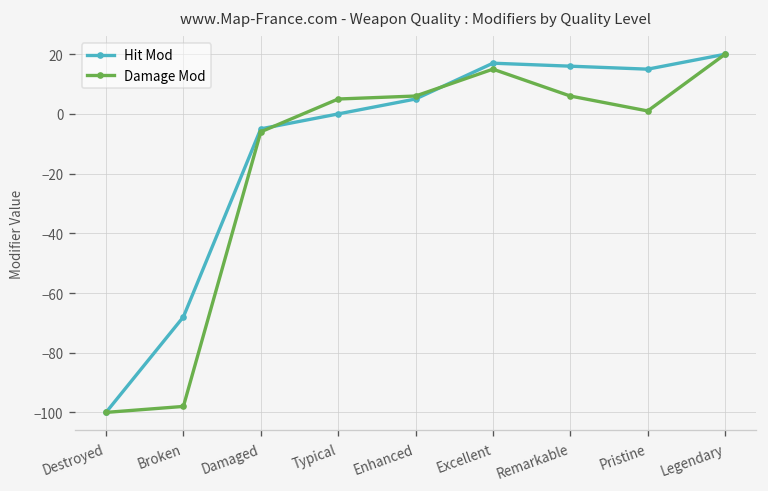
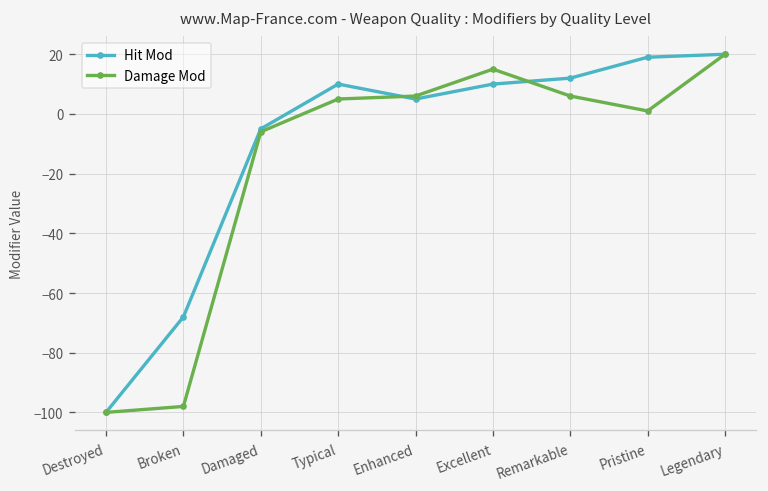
Hit Mod, Typical: 0 -> 10
Hit Mod, Excellent: 17 -> 10
Hit Mod, Remarkable: 16 -> 12
Hit Mod, Pristine: 15 -> 19
